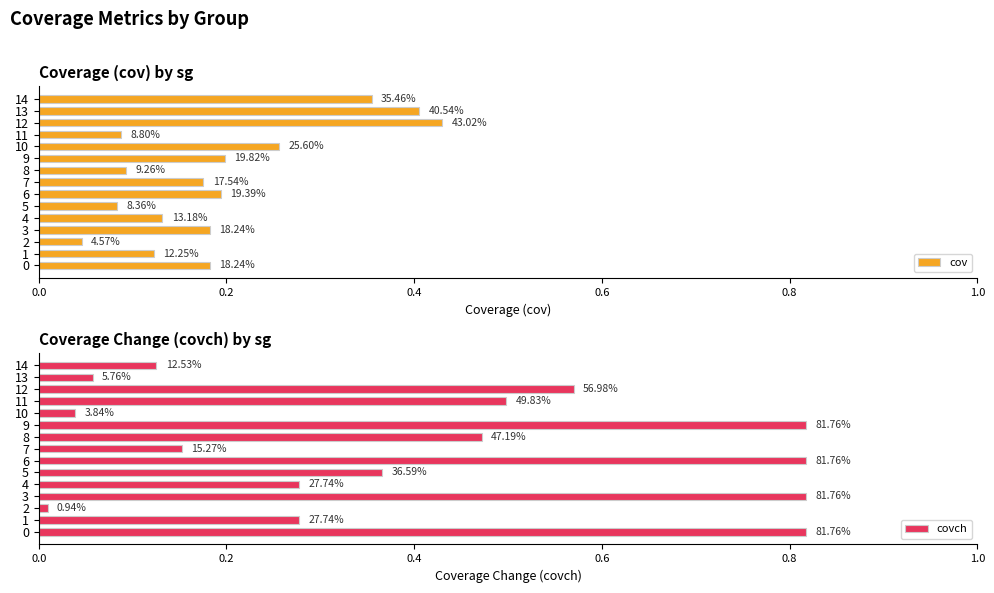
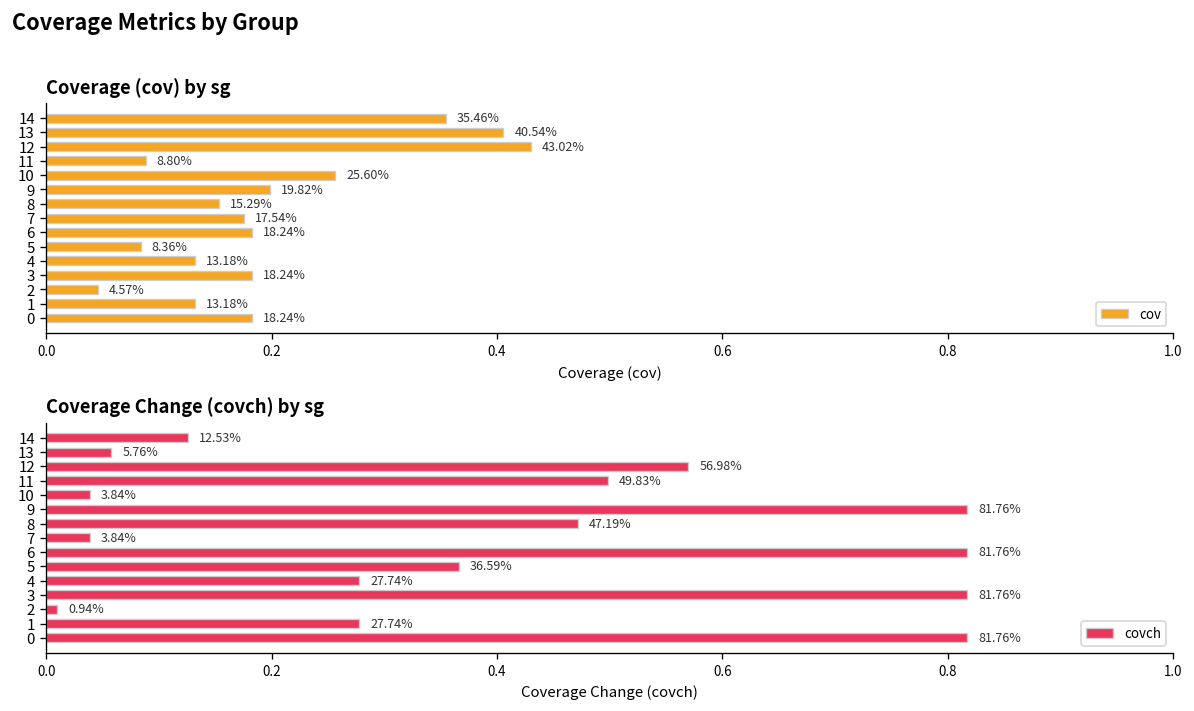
Coverage (cov) by sg, 8: 9.26% -> 15.29%
Coverage (cov) by sg, 6: 19.39% -> 18.24%
Coverage (cov) by sg, 1: 12.25% -> 13.18%
Coverage Change (covch) by sg, 7: 15.27% -> 3.84%
